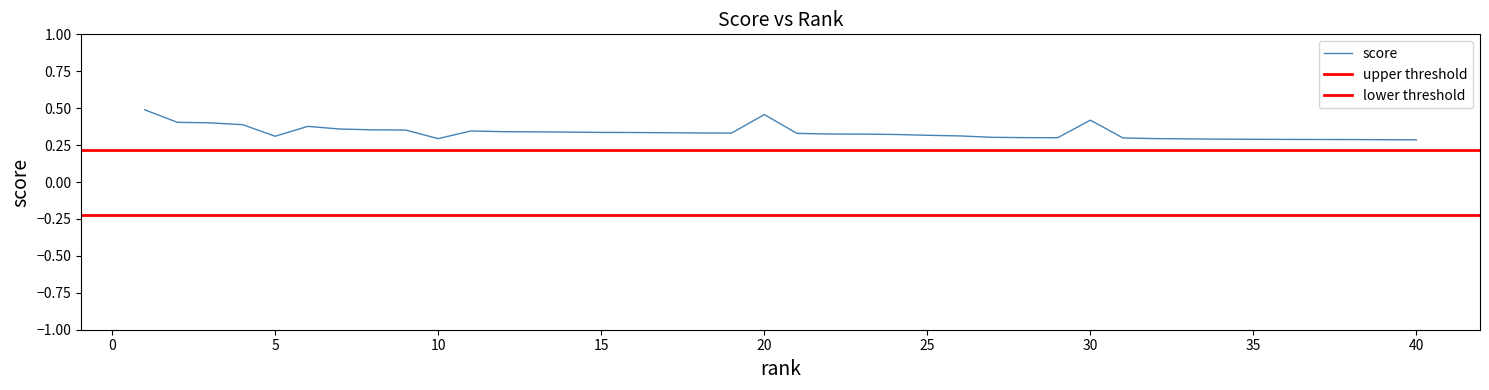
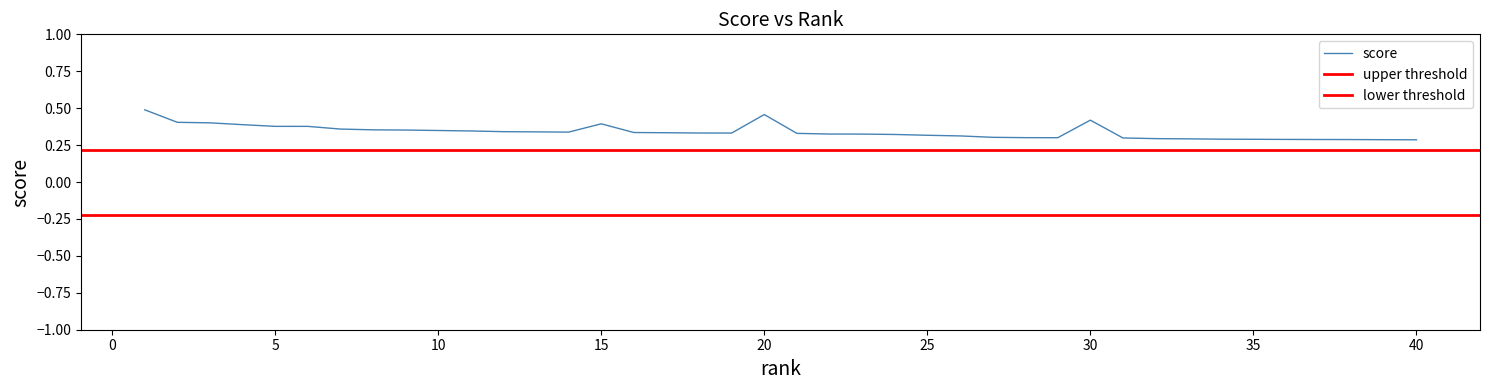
5: 0.31 -> 0.38
10: 0.29 -> 0.35
15: 0.34 -> 0.39
